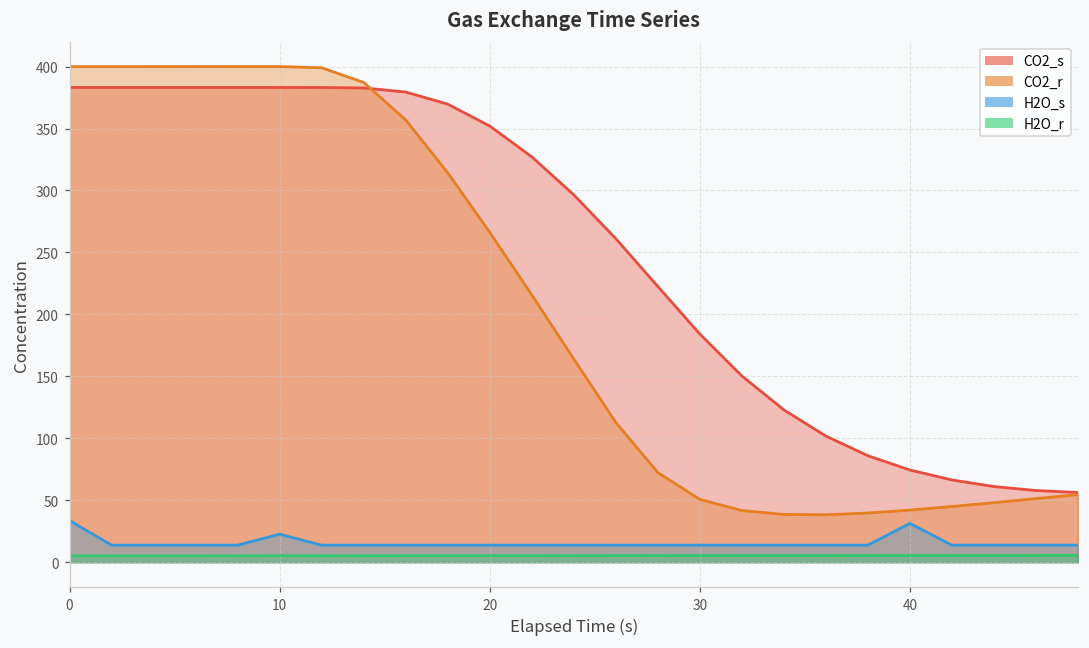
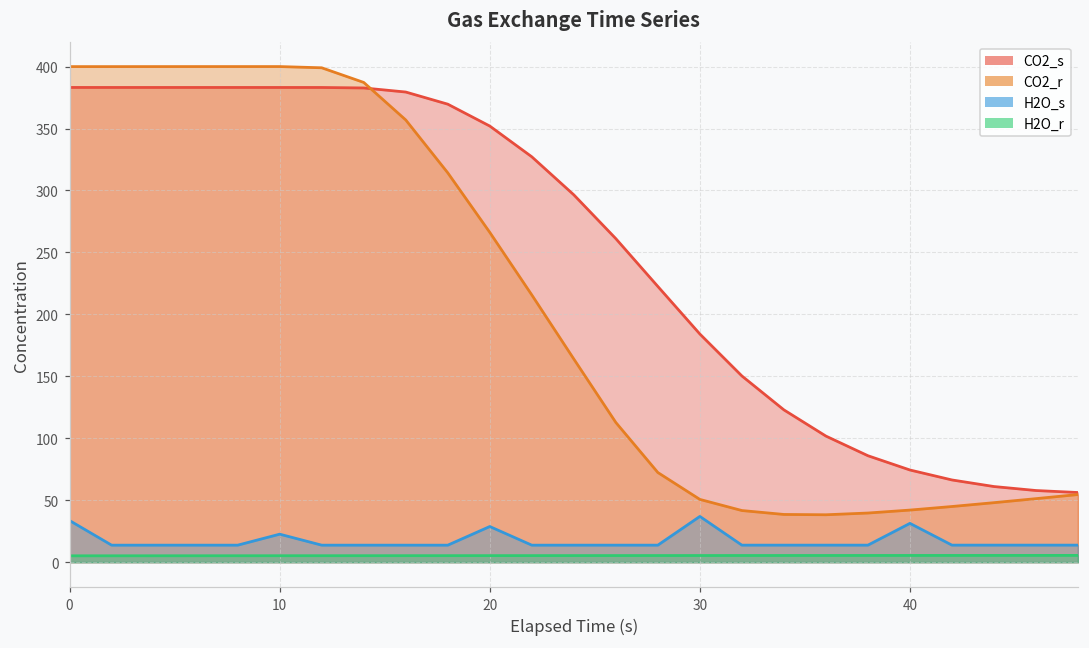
H2O_s, 20: 14 -> 29
H2O_s, 30: 14 -> 37
